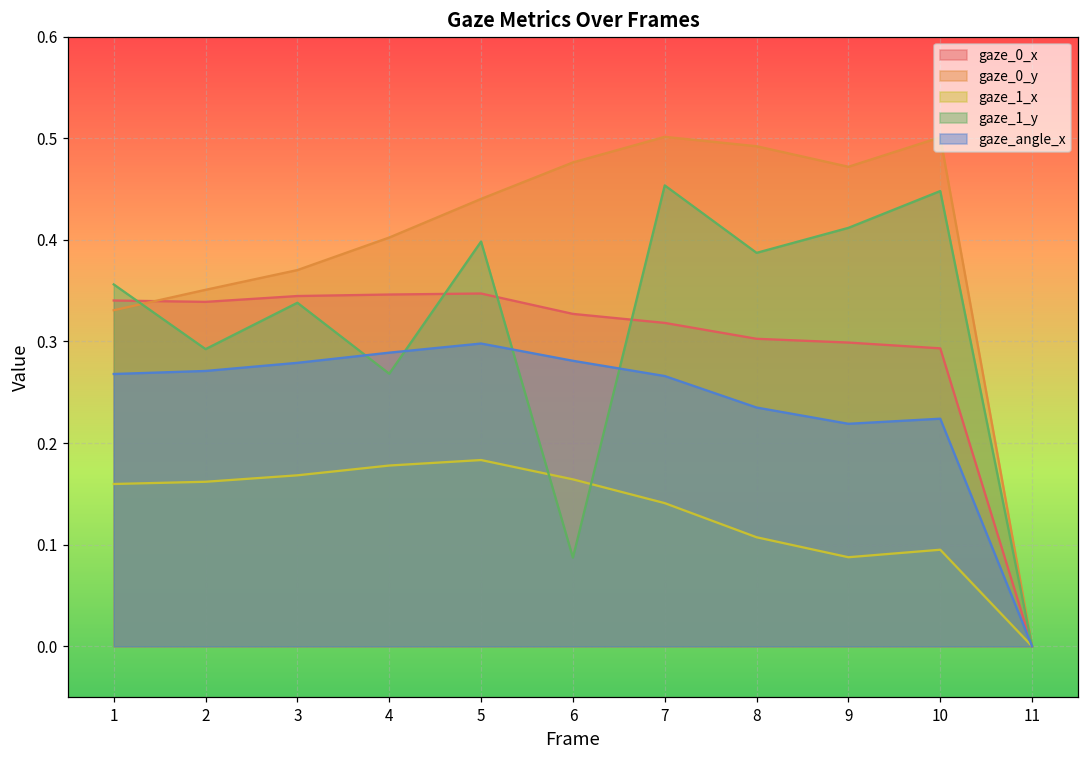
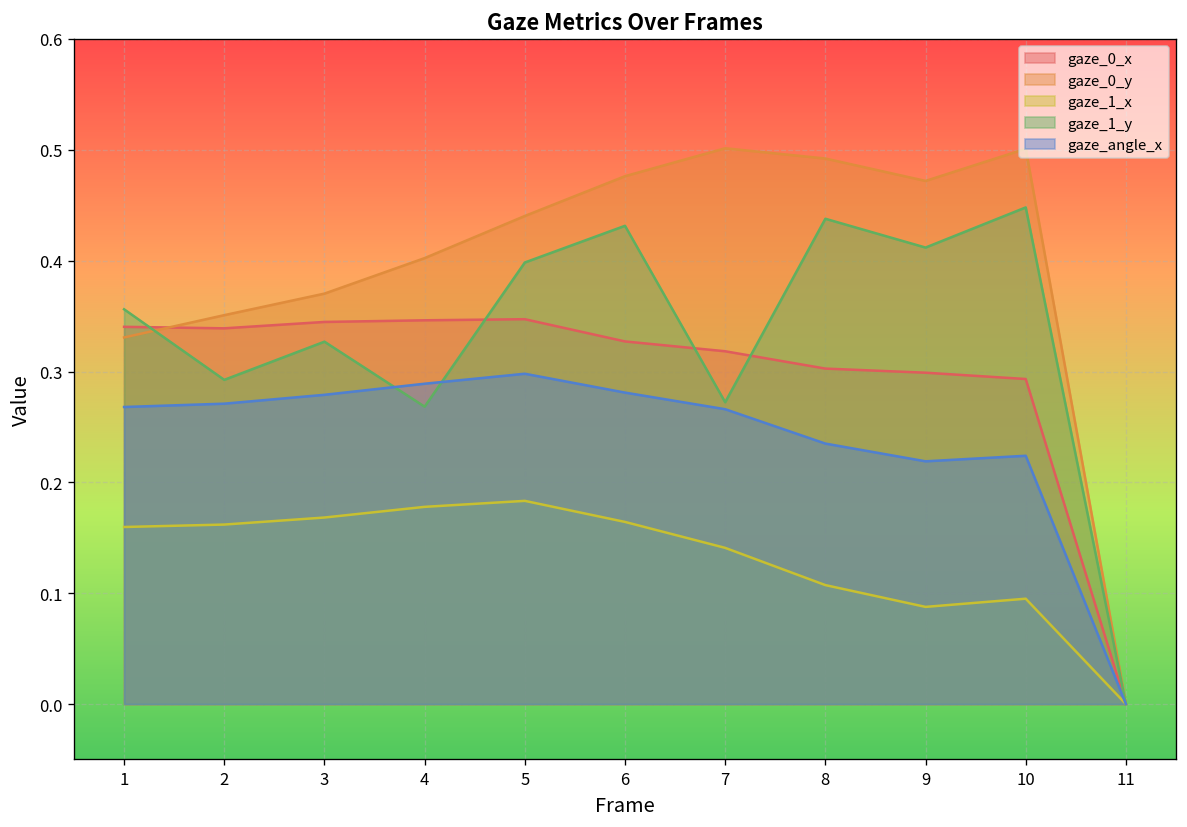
gaze_1_y, 3: 0.34 -> 0.33
gaze_1_y, 6: 0.09 -> 0.43
gaze_1_y, 7: 0.45 -> 0.27
gaze_1_y, 8: 0.39 -> 0.44
